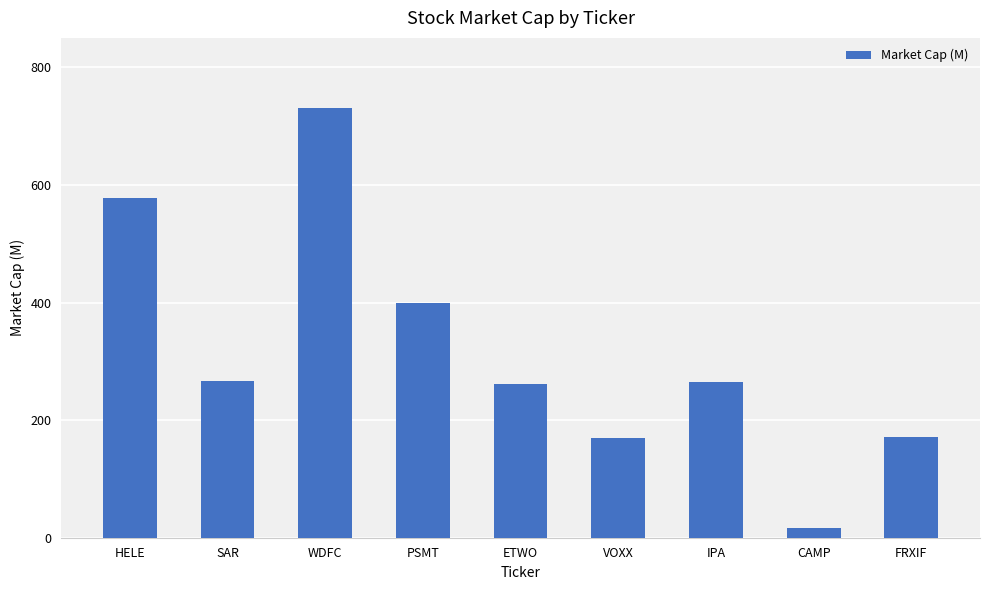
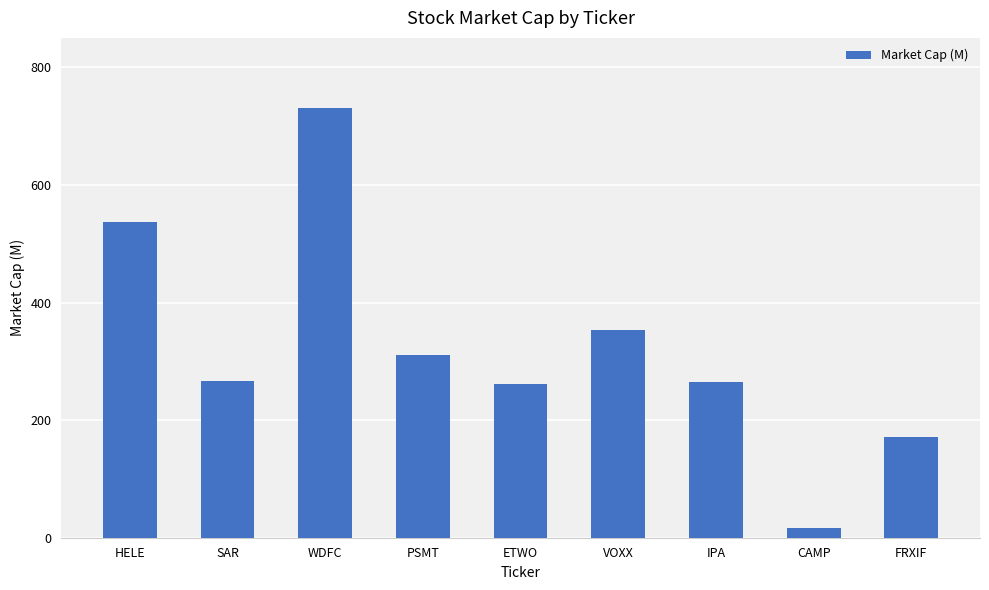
HELE: 580 -> 540
PSMT: 400 -> 310
VOXX: 170 -> 350
